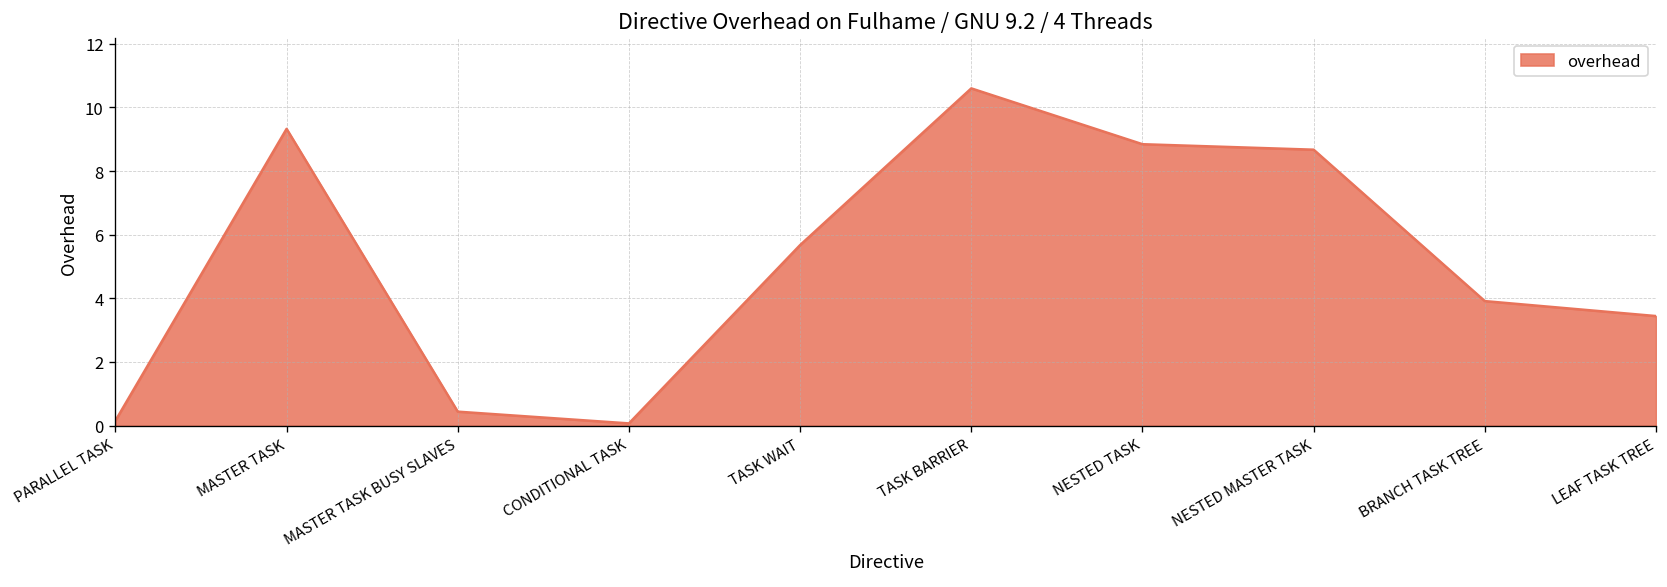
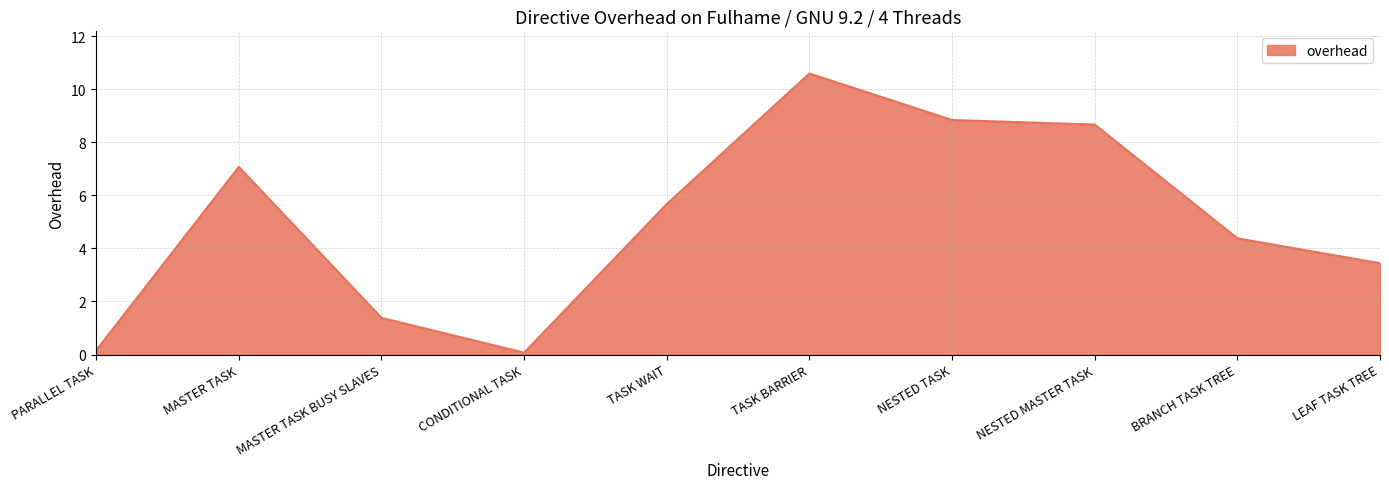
MASTER TASK: 9.3 -> 7.1
MASTER TASK BUSY SLAVES: 0.4 -> 1.4
BRANCH TASK TREE: 3.9 -> 4.4
